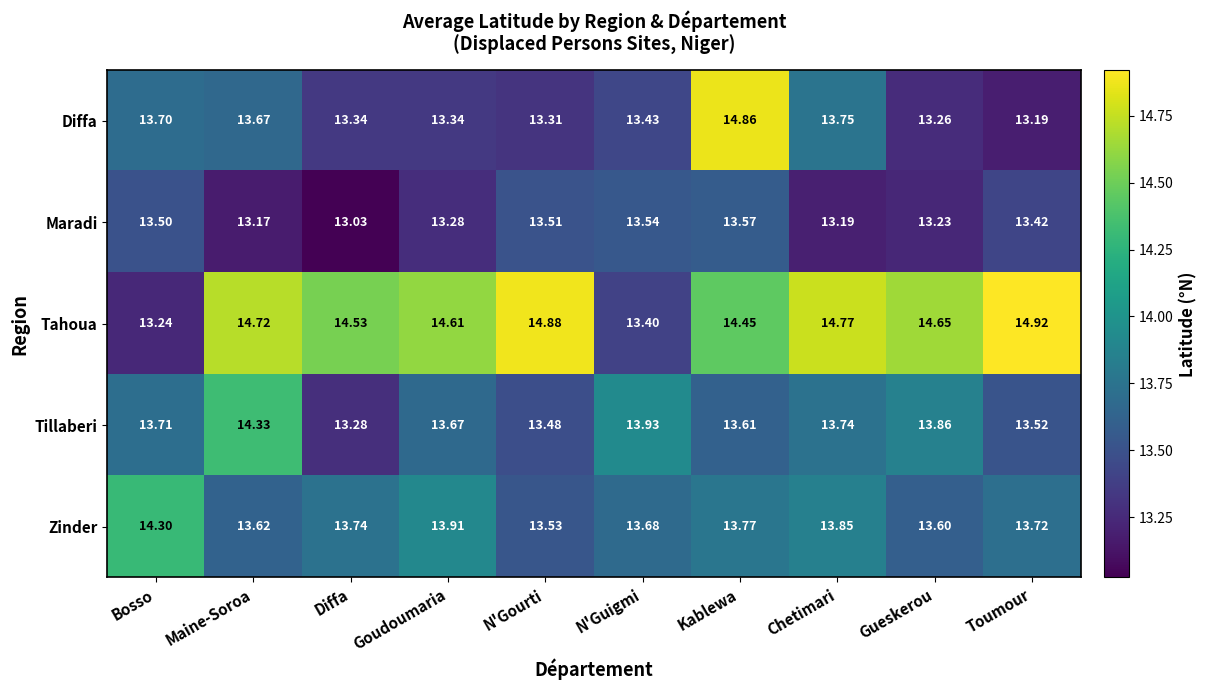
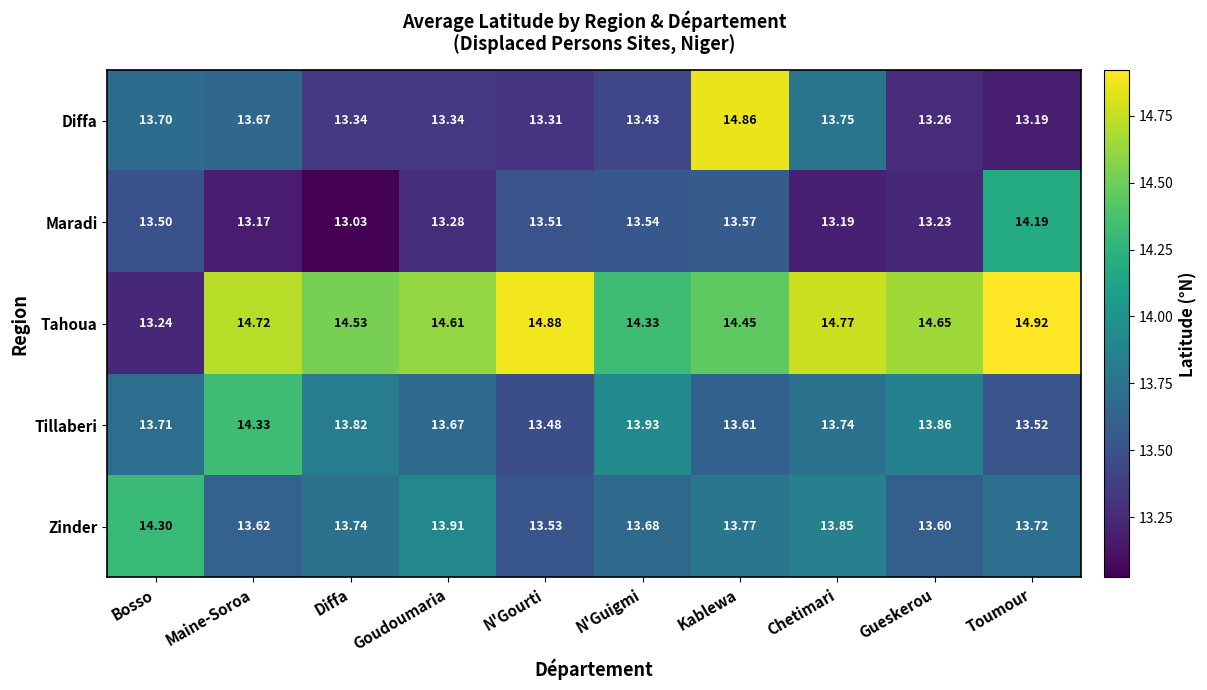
Maradi, Toumour: 13.42 -> 14.19
Tahoua, N'Guigmi: 13.40 -> 14.33
Tillaberi, Diffa: 13.28 -> 13.82
